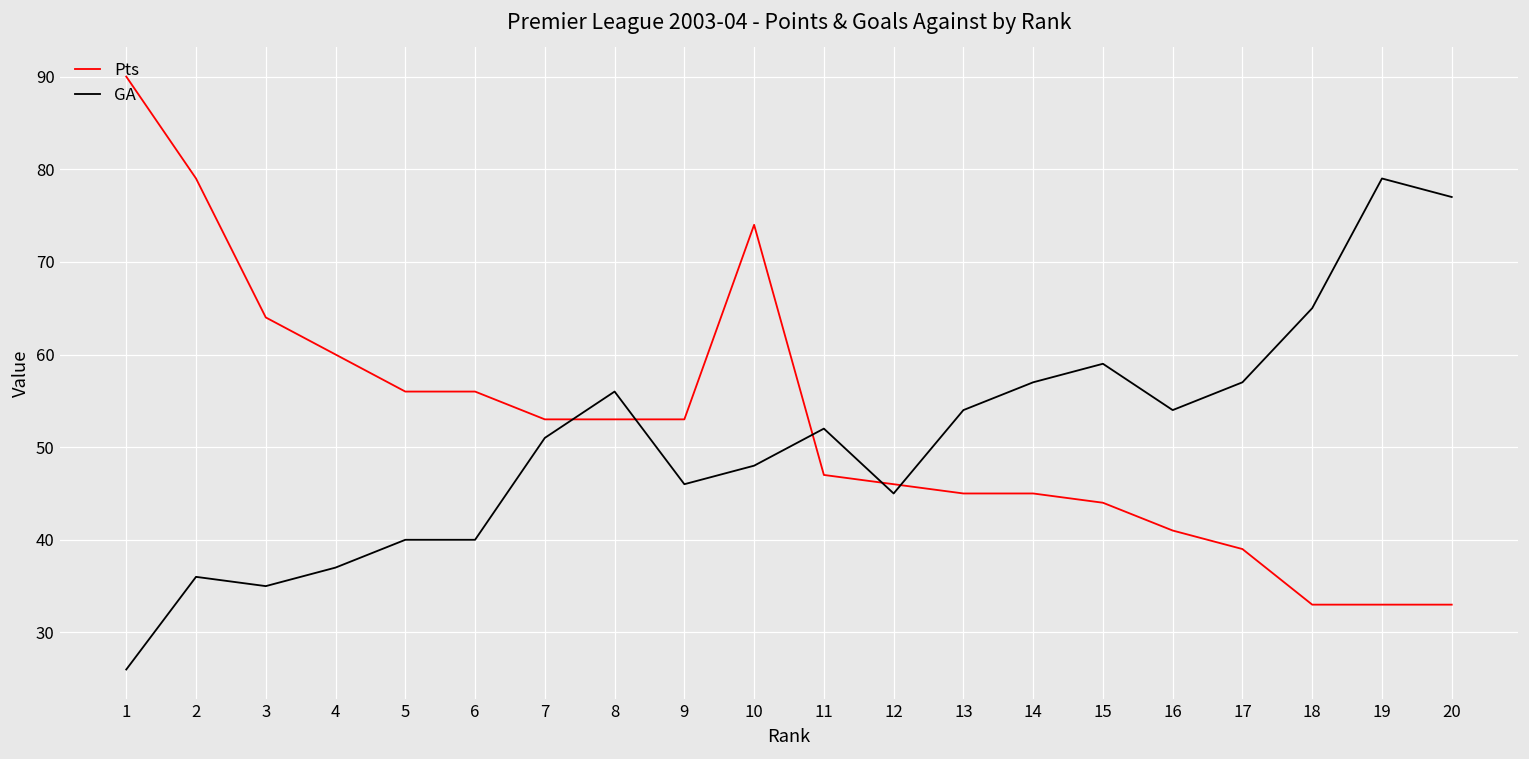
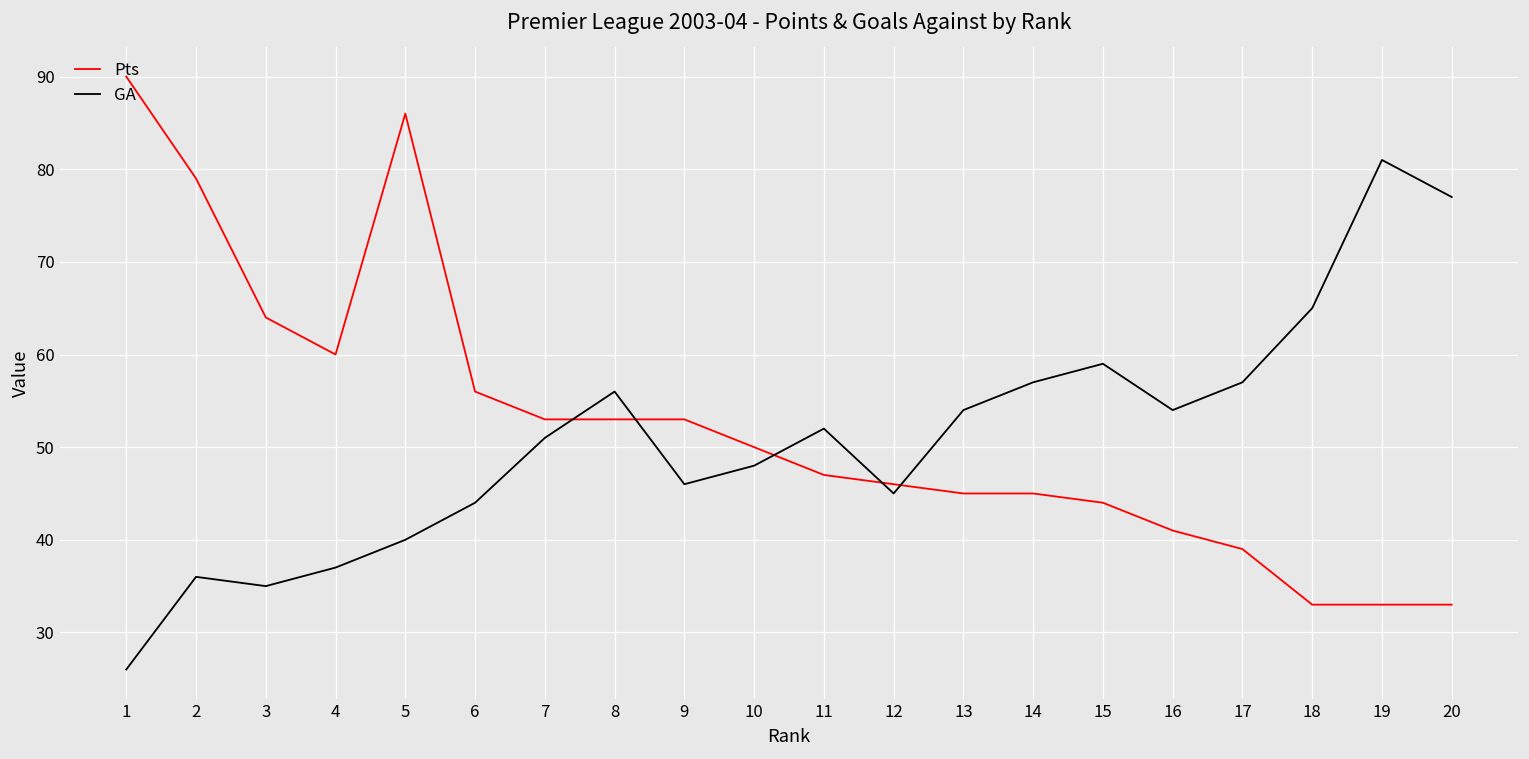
Pts, 5: 56 -> 86
GA, 6: 40 -> 44
Pts, 10: 74 -> 50
GA, 19: 79 -> 81
